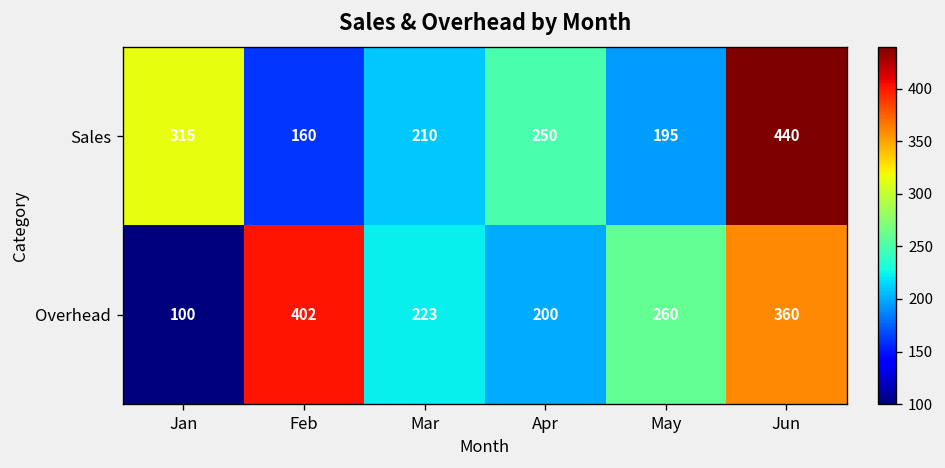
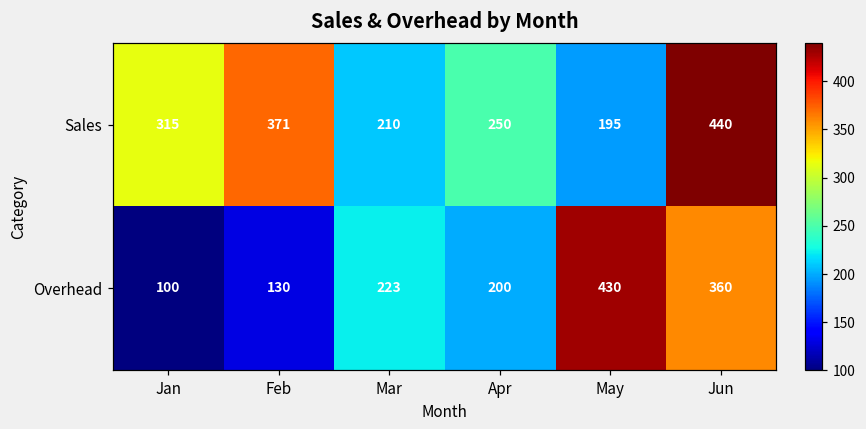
Sales, Feb: 160 -> 371
Overhead, Feb: 402 -> 130
Overhead, May: 260 -> 430
